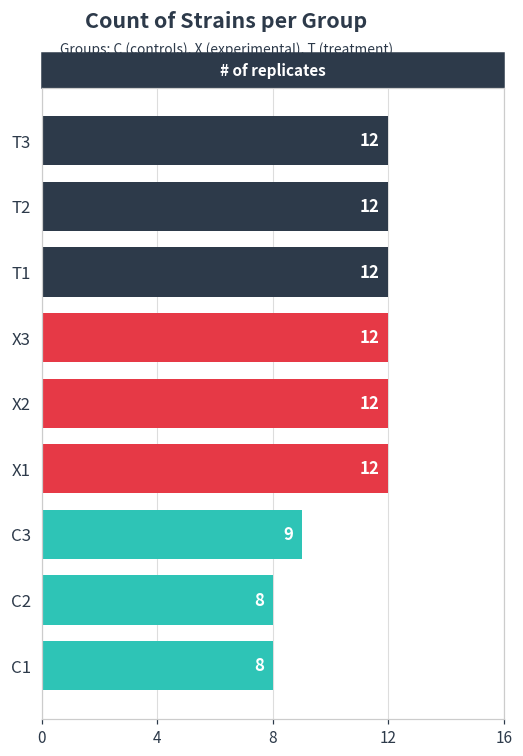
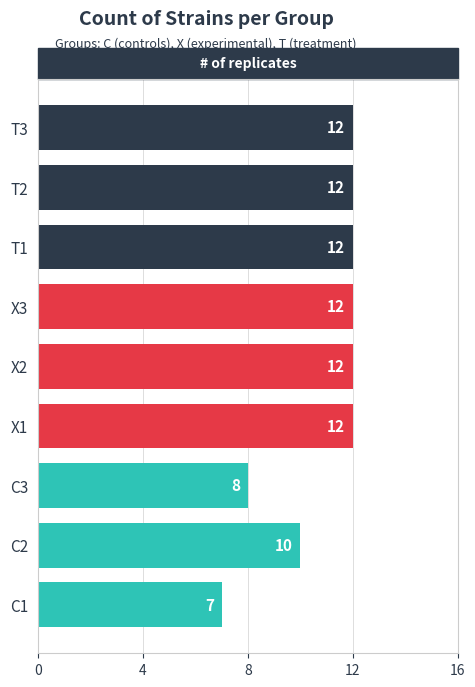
C3: 9 -> 8
C2: 8 -> 10
C1: 8 -> 7
